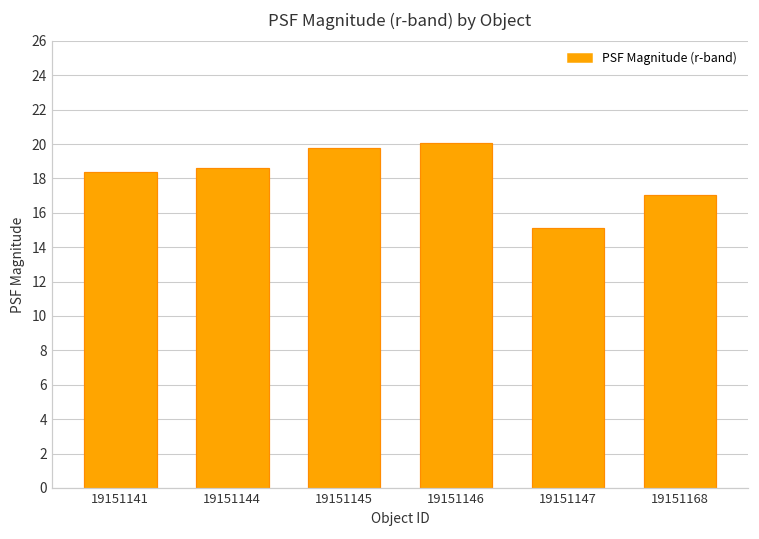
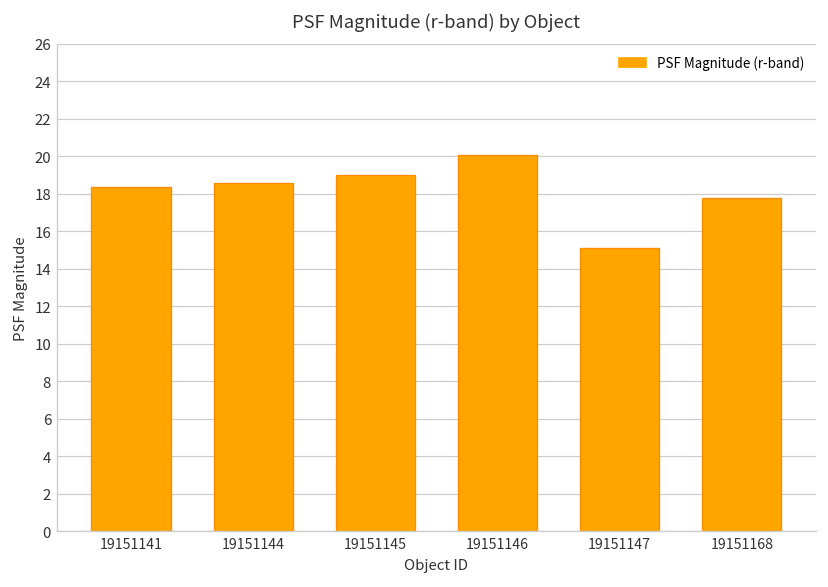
19151145: 19.8 -> 19.0
19151168: 17.0 -> 17.8
